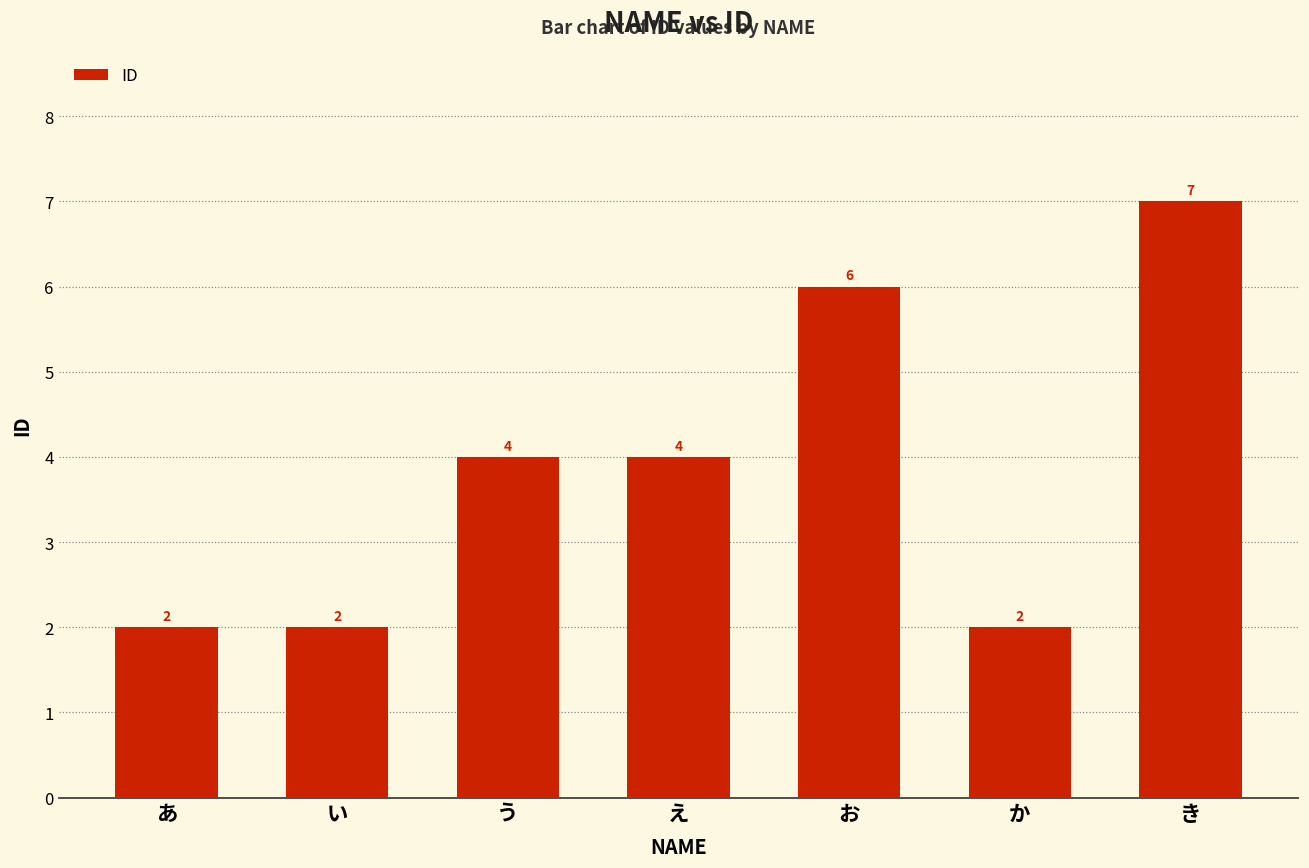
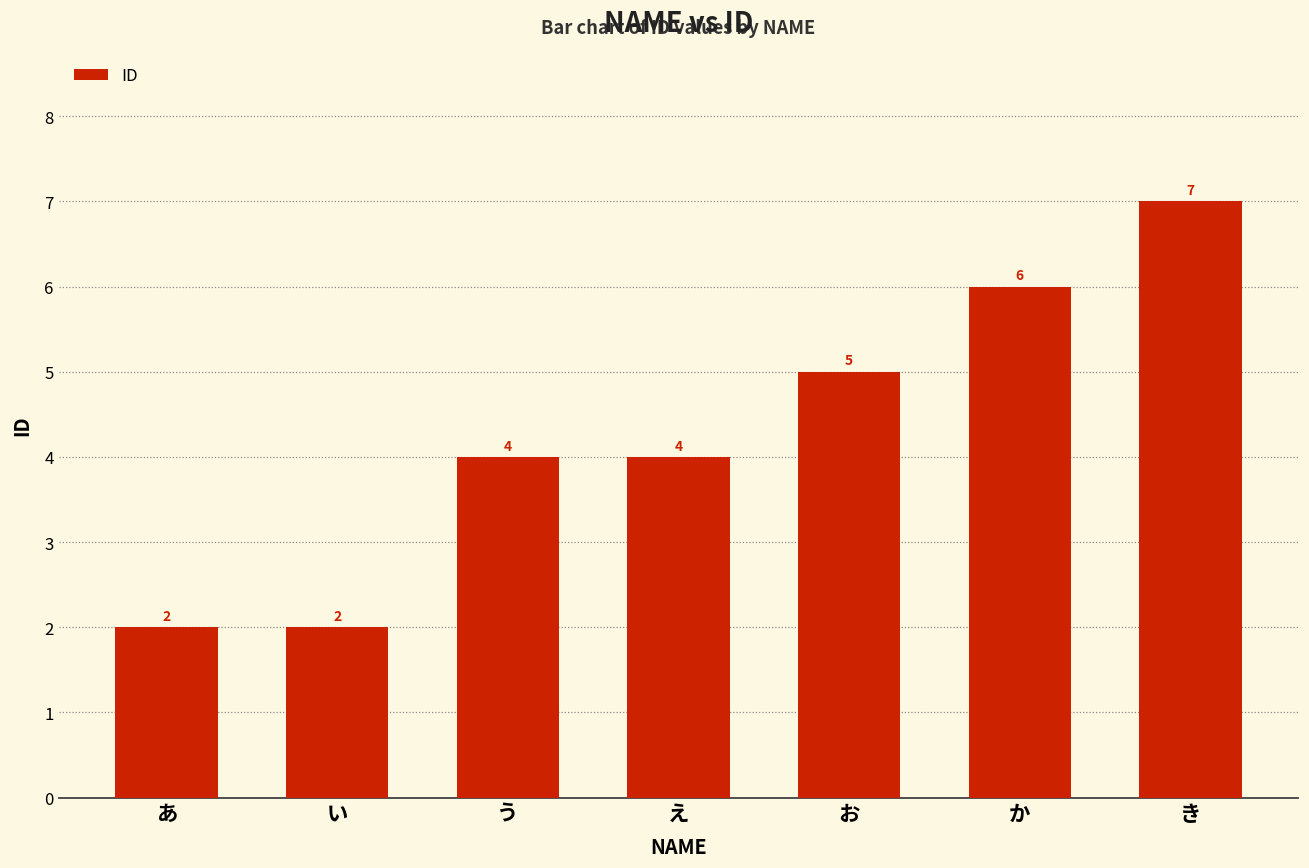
お: 6 -> 5
か: 2 -> 6
